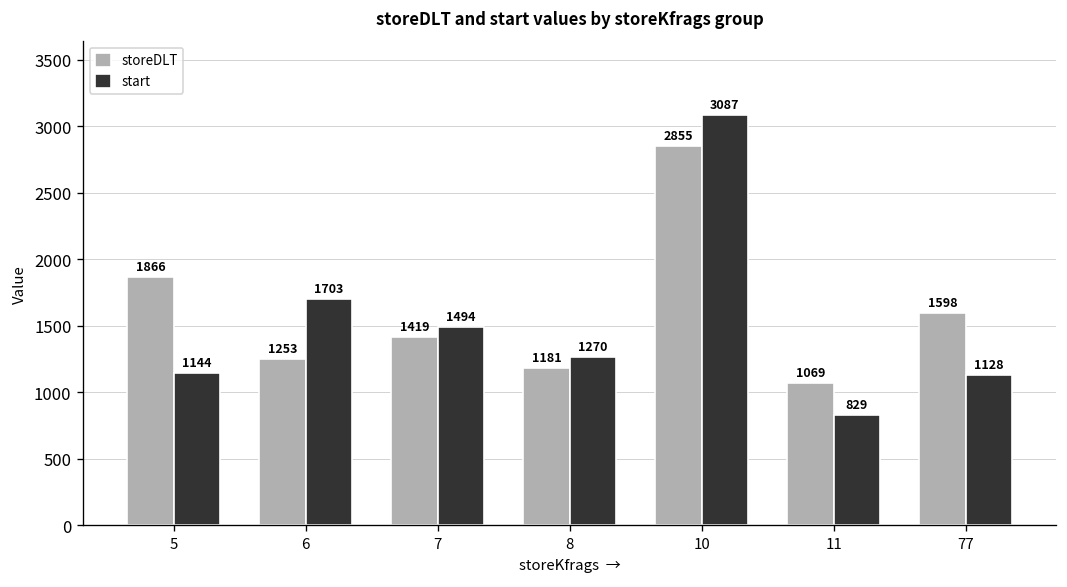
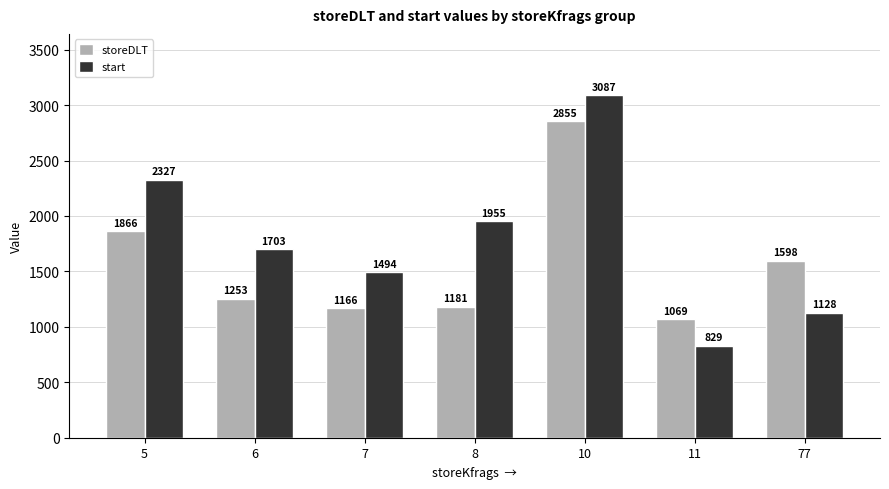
start, 5: 1144 -> 2327
storeDLT, 7: 1419 -> 1166
start, 8: 1270 -> 1955
